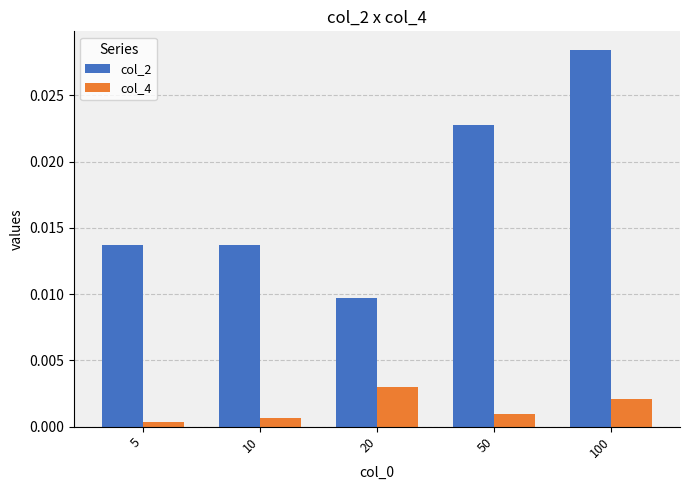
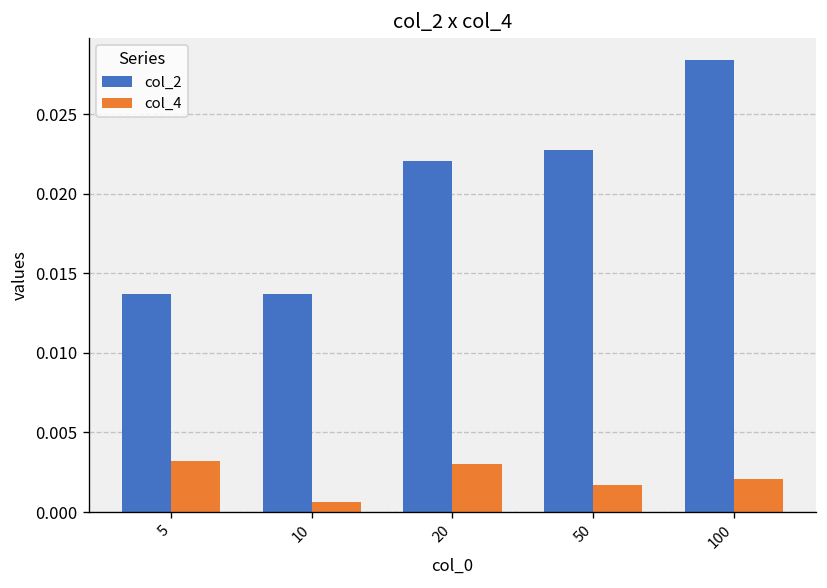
col_4, 5: 0.0004 -> 0.0032
col_2, 20: 0.0097 -> 0.0221
col_4, 50: 0.0010 -> 0.0017
